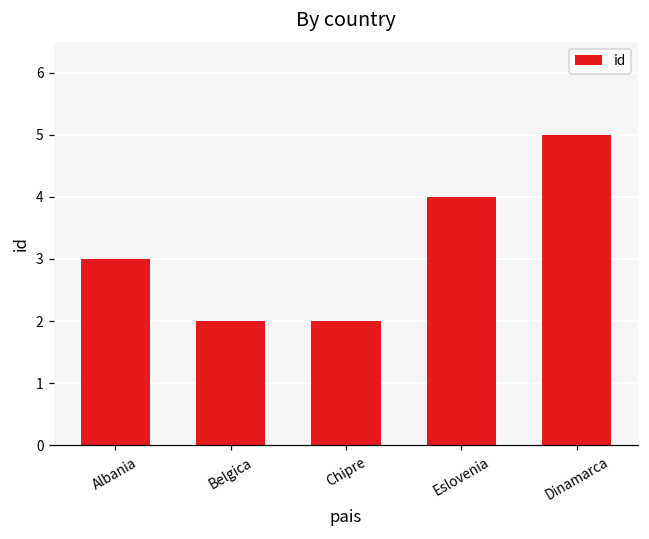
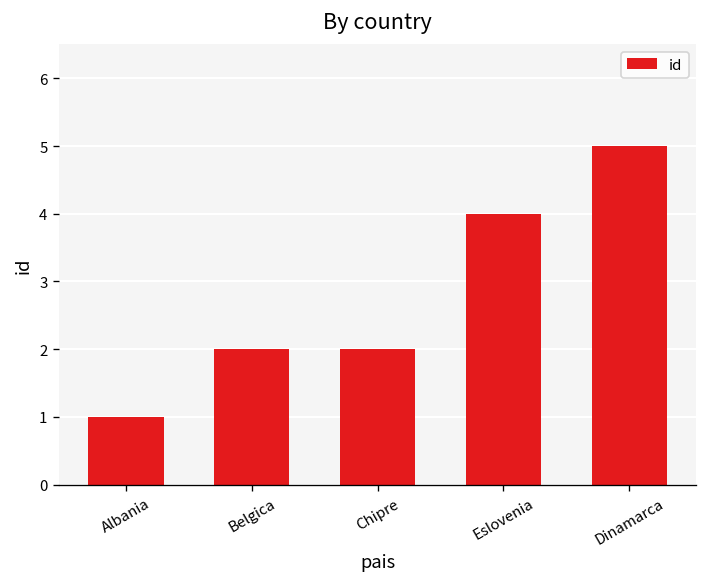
Albania: 3 -> 1
